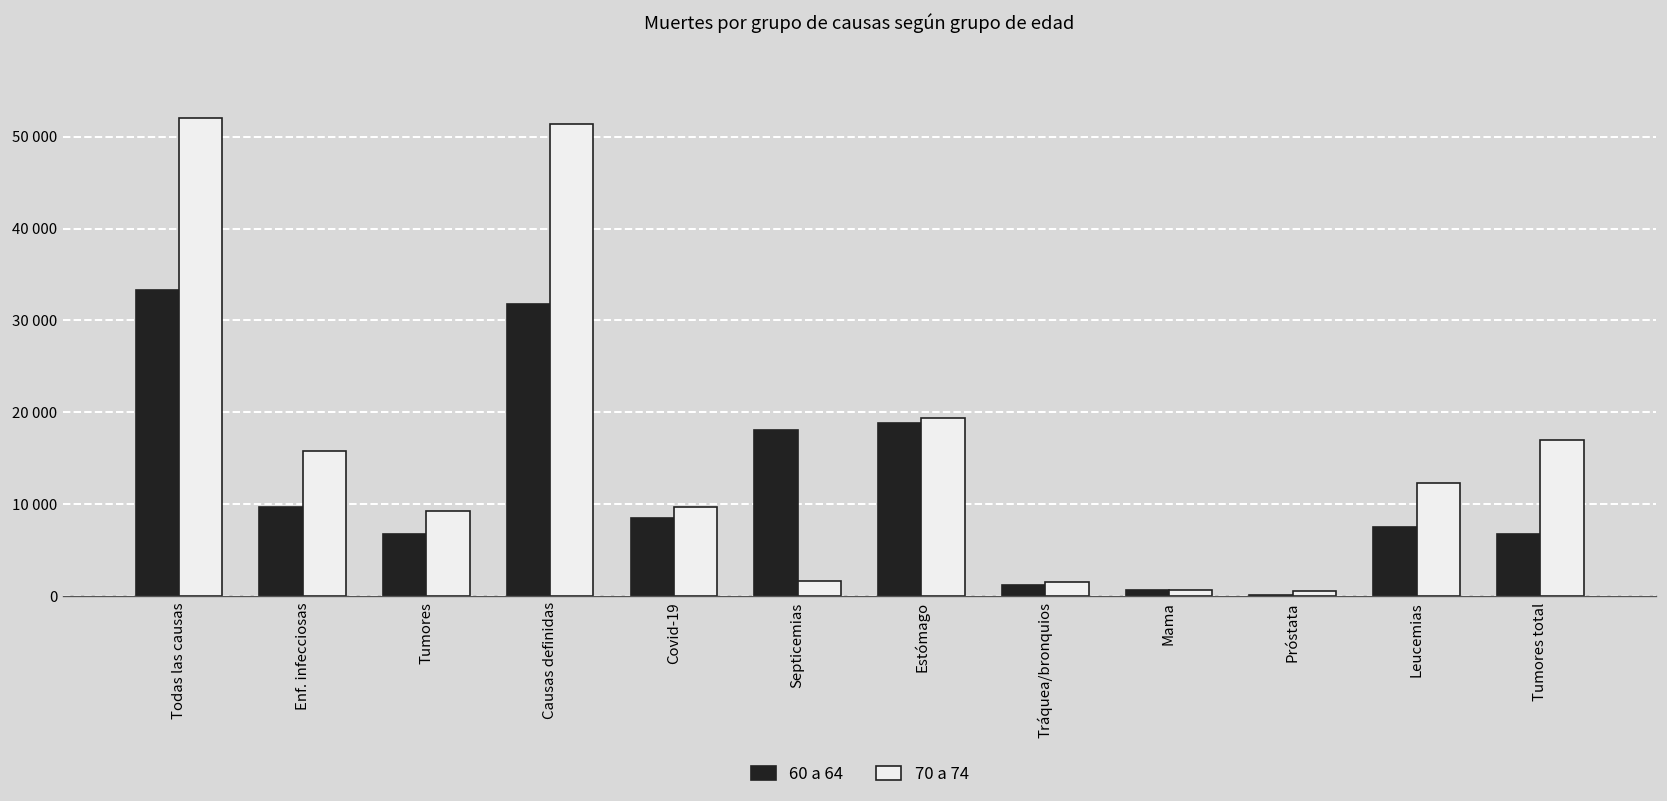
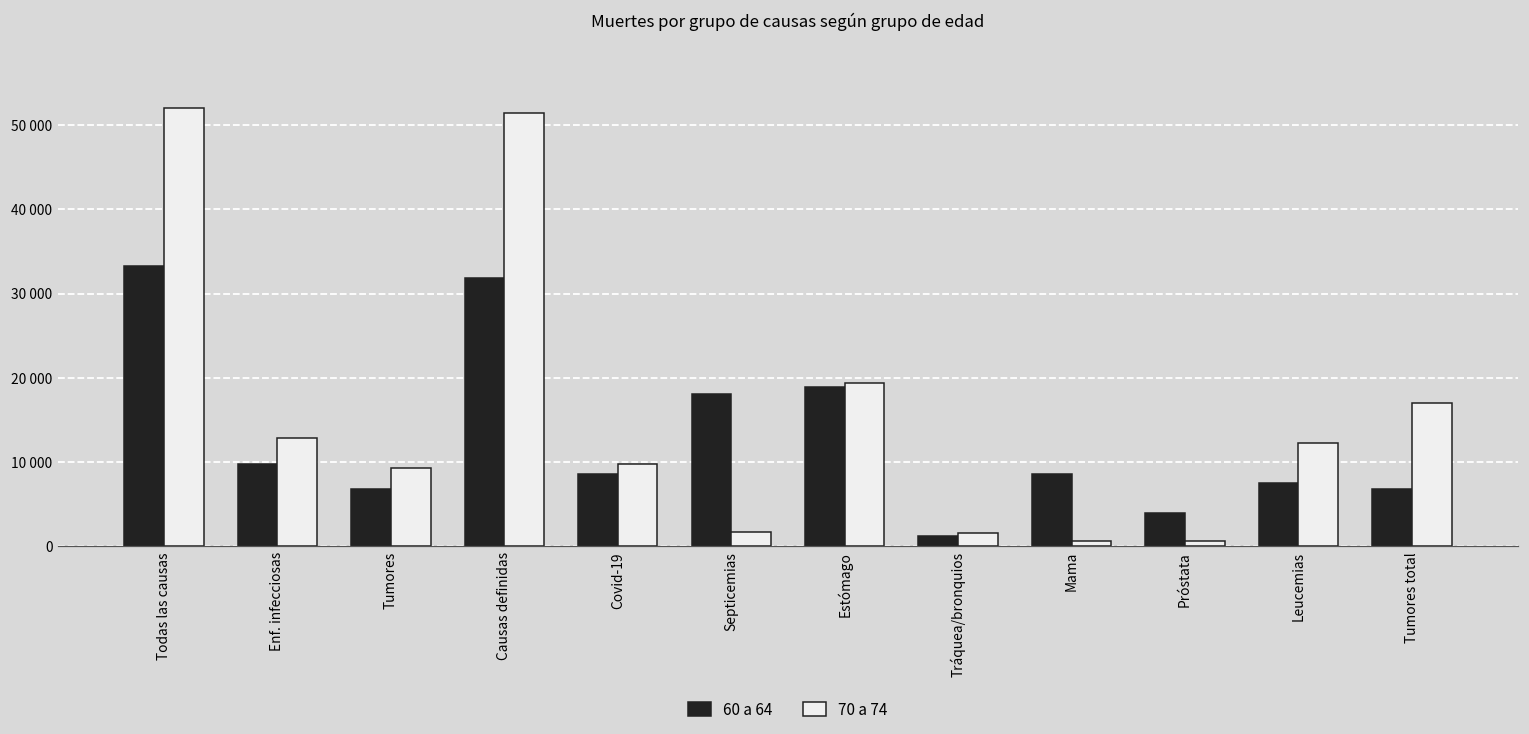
70 a 74, Enf. infecciosas: 16000 -> 13000
60 a 64, Mama: 1000 -> 9000
60 a 64, Próstata: 0 -> 4000
